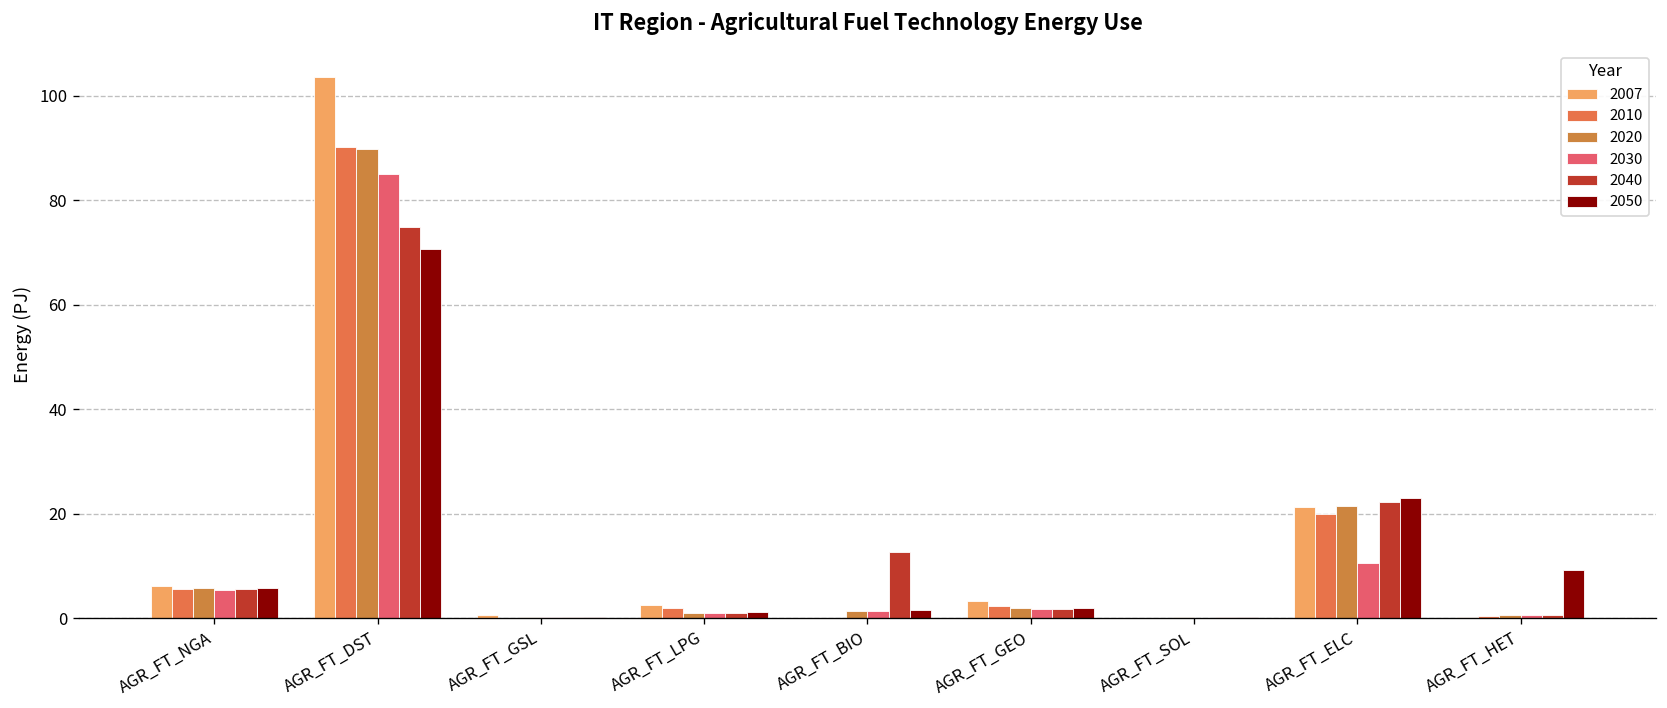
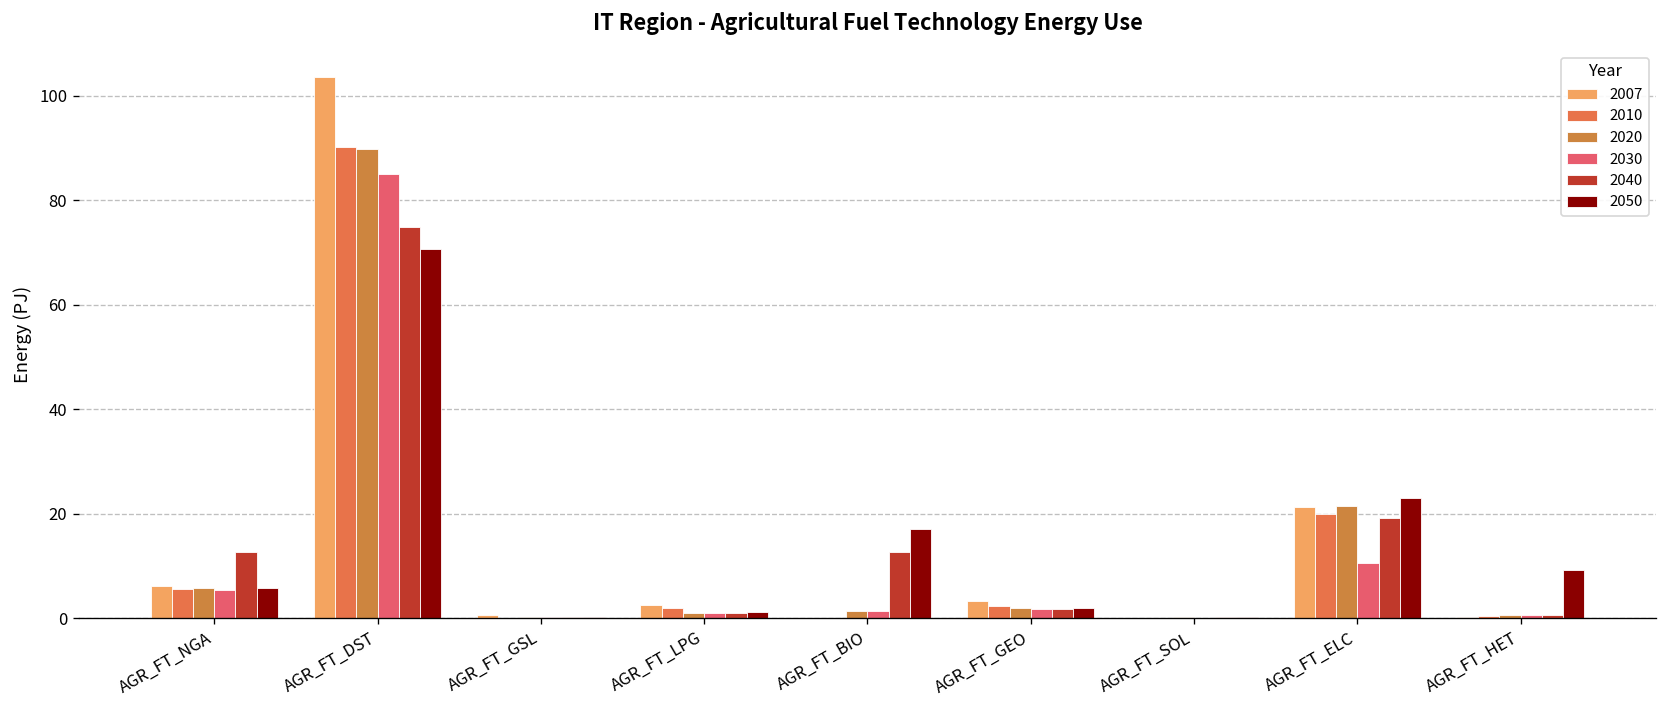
2040, AGR_FT_NGA: 6 -> 13
2050, AGR_FT_BIO: 1 -> 17
2040, AGR_FT_ELC: 22 -> 19
